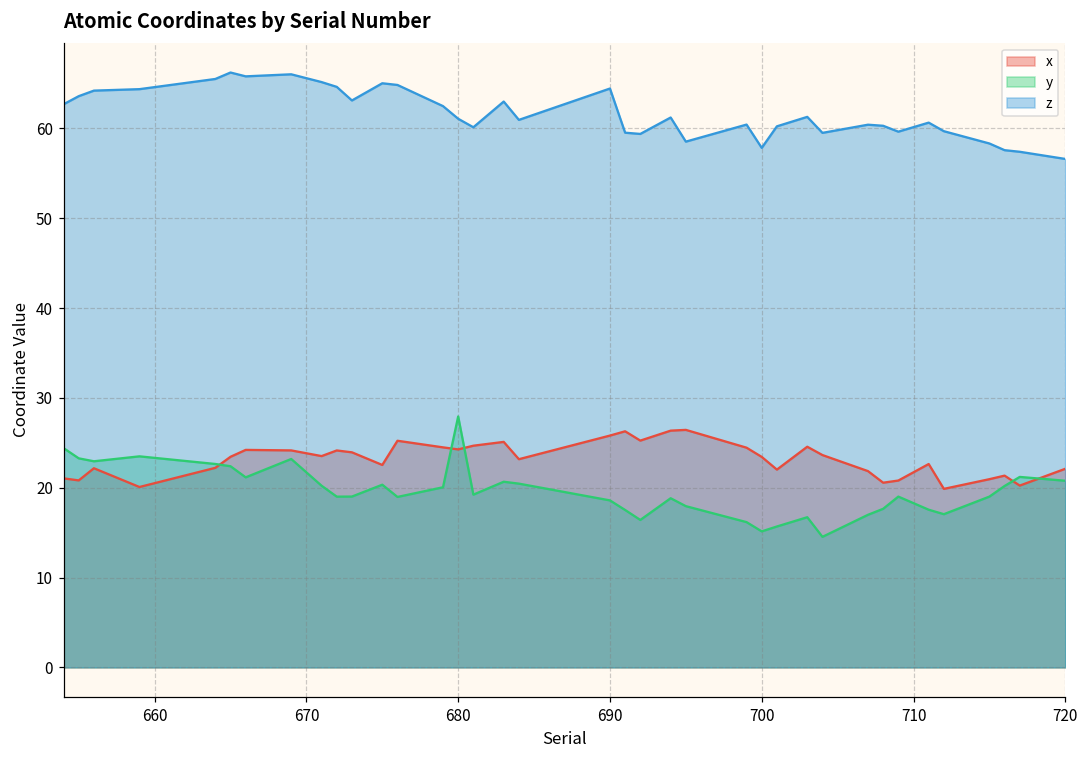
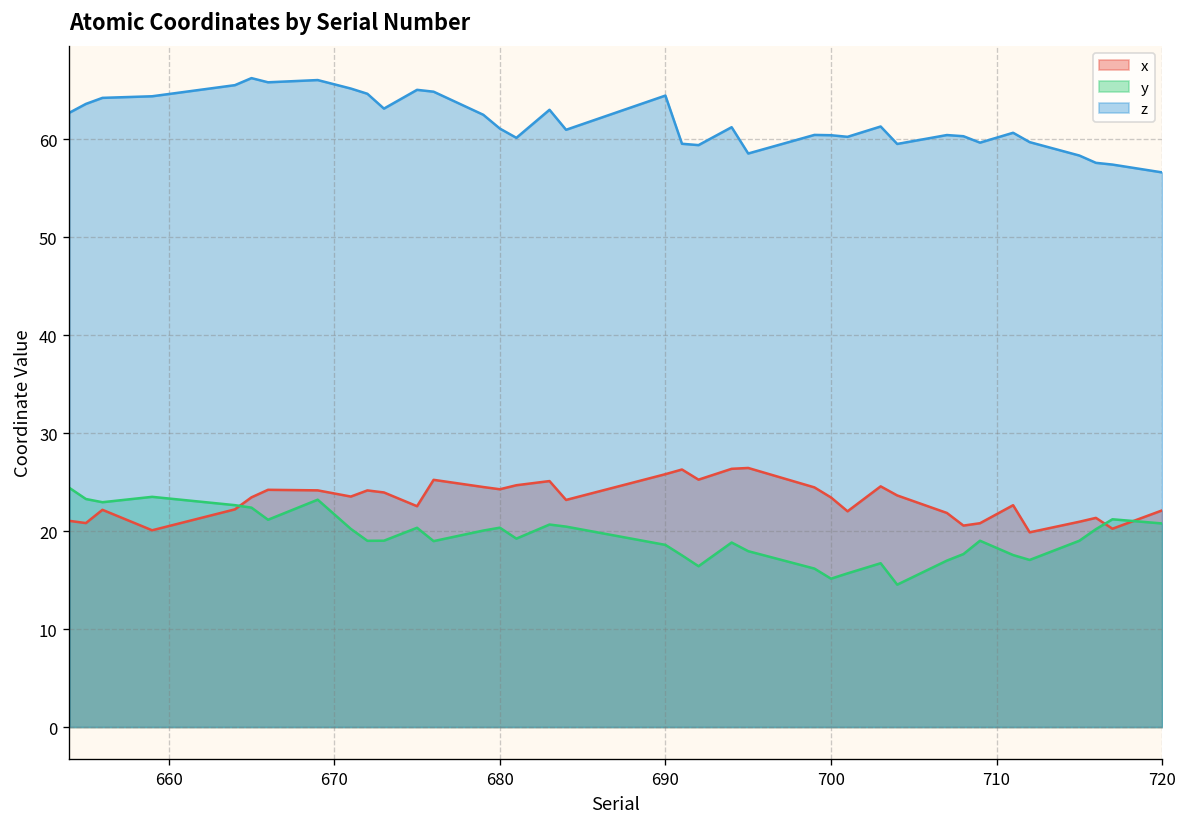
y, 680: 28 -> 20
z, 700: 58 -> 60
